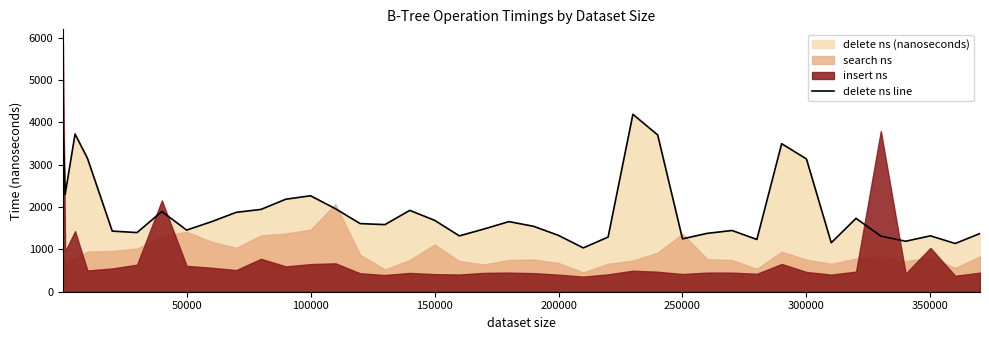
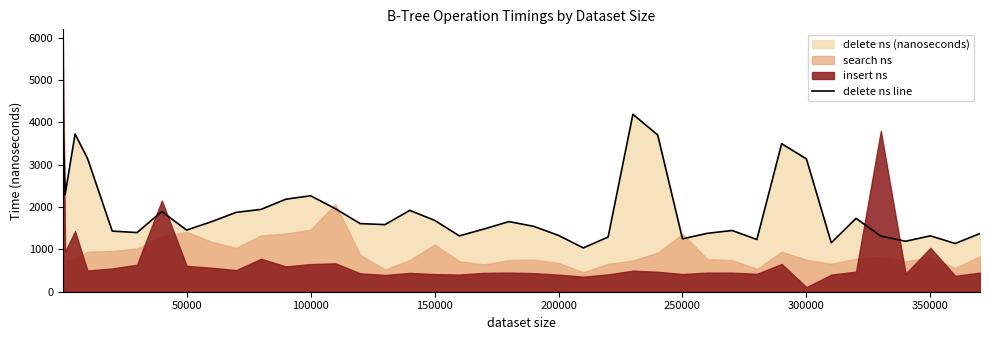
insert ns, 300000: 500 -> 100
